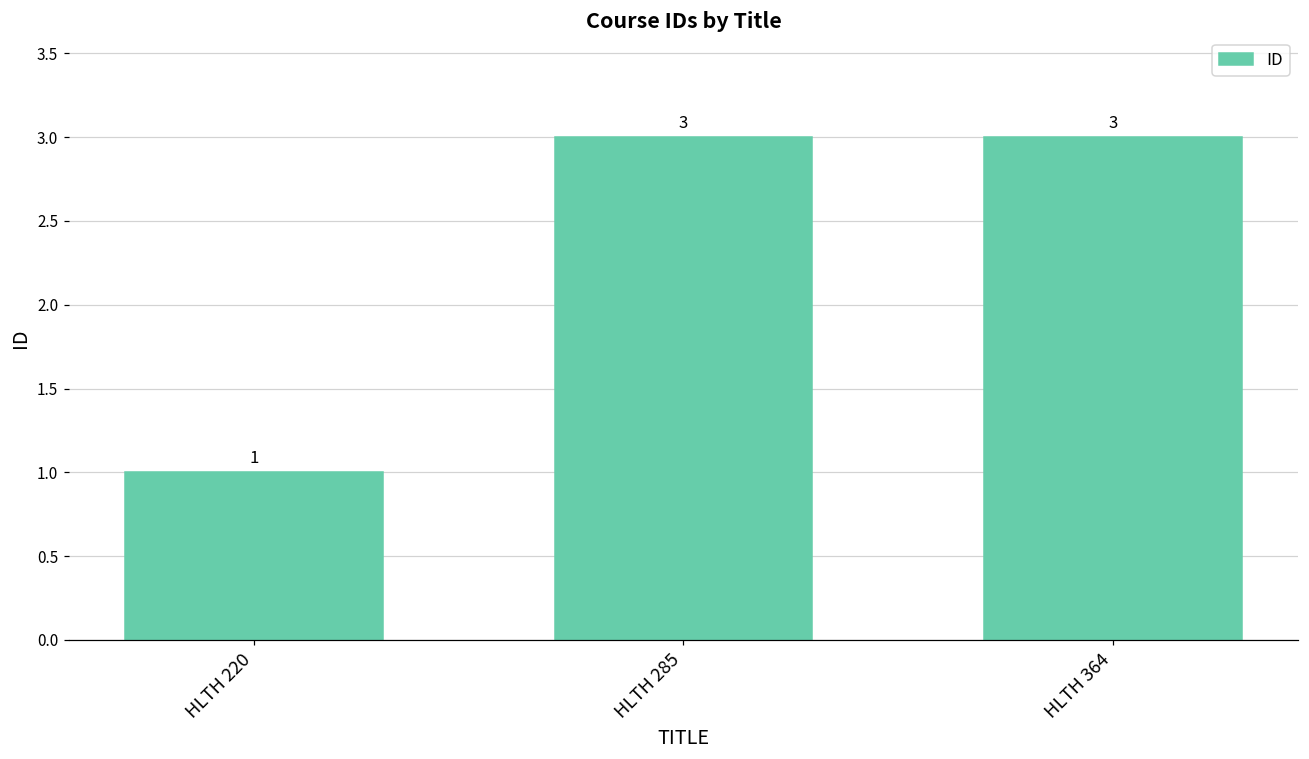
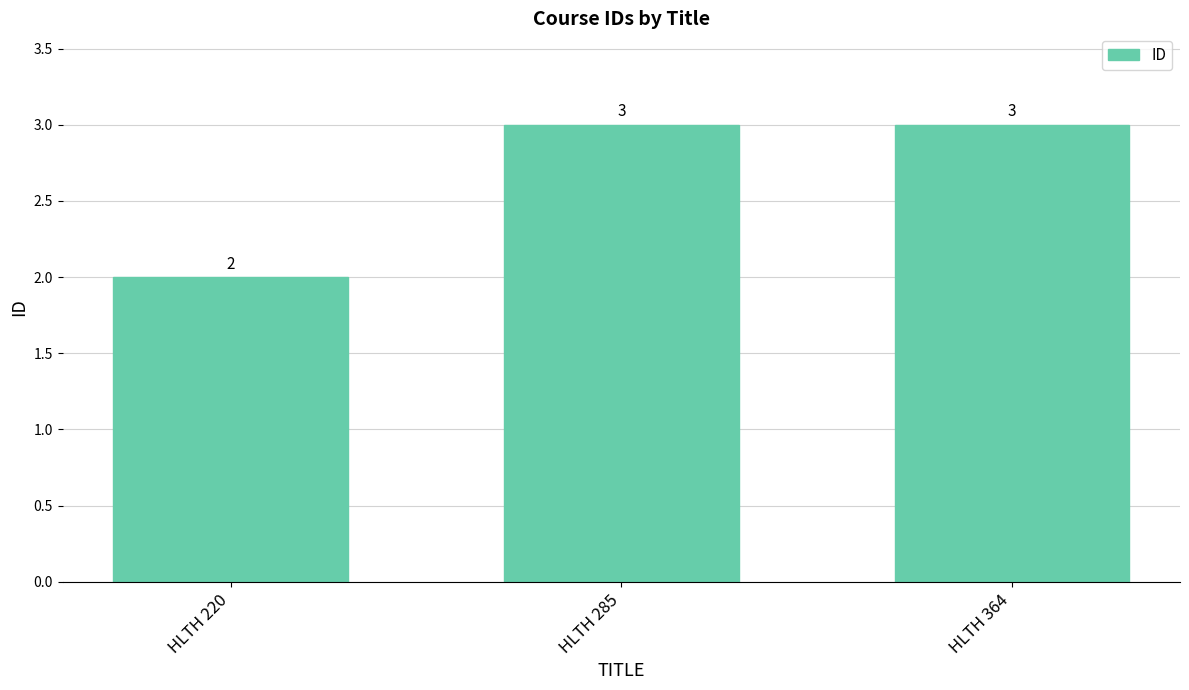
HLTH 220: 1 -> 2
